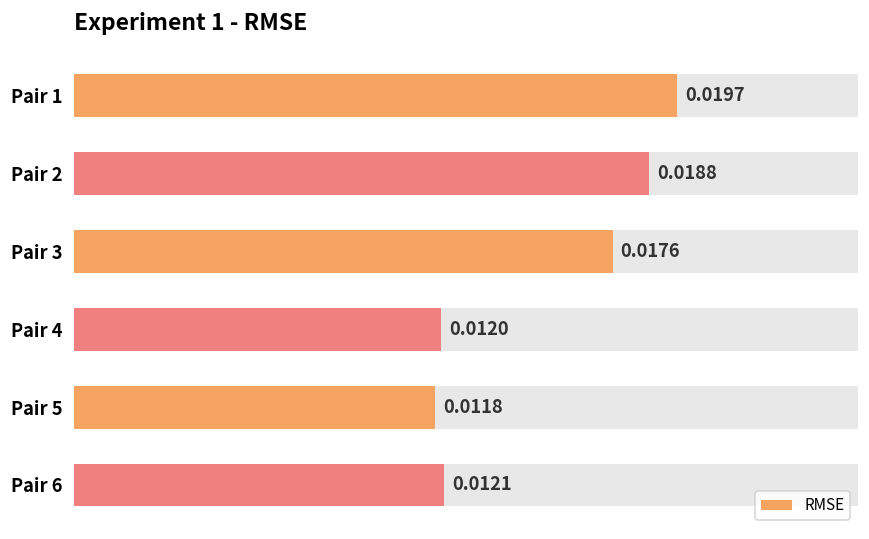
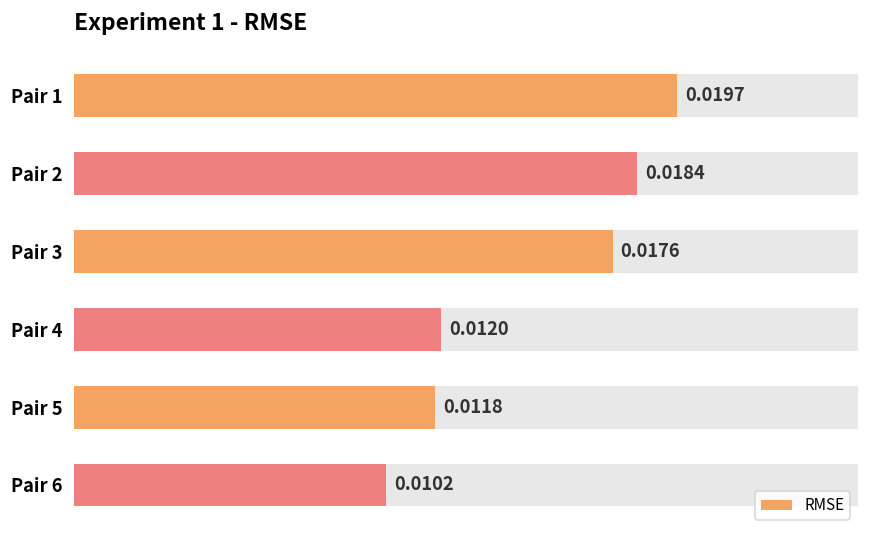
RMSE, Pair 2: 0.0188 -> 0.0184
RMSE, Pair 6: 0.0121 -> 0.0102
